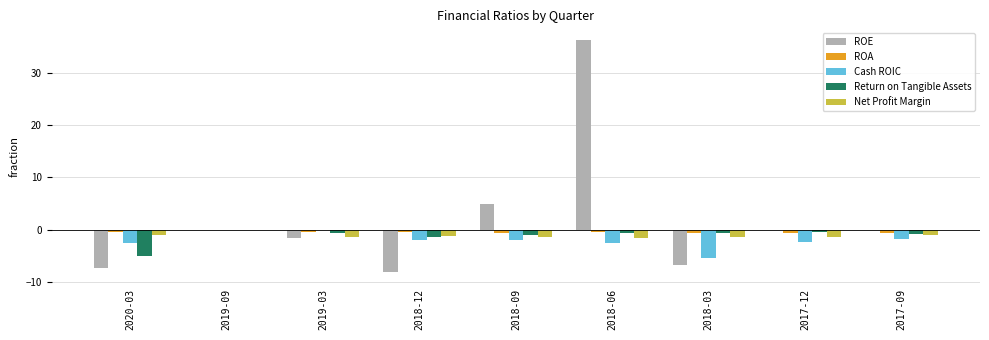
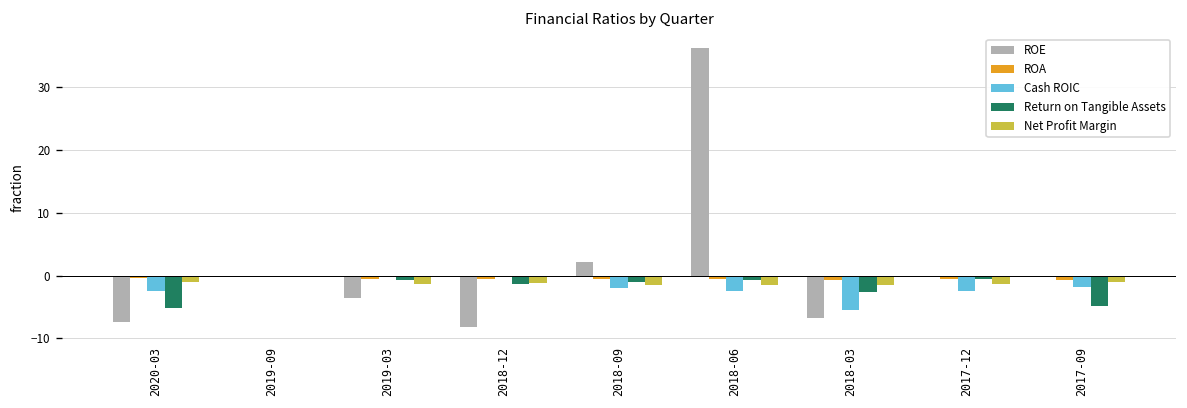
ROE, 2019-03: -2 -> -4
Cash ROIC, 2018-12: -2 -> 0
ROE, 2018-09: 5 -> 2
Return on Tangible Assets, 2018-03: -1 -> -3
Return on Tangible Assets, 2017-09: -1 -> -5
